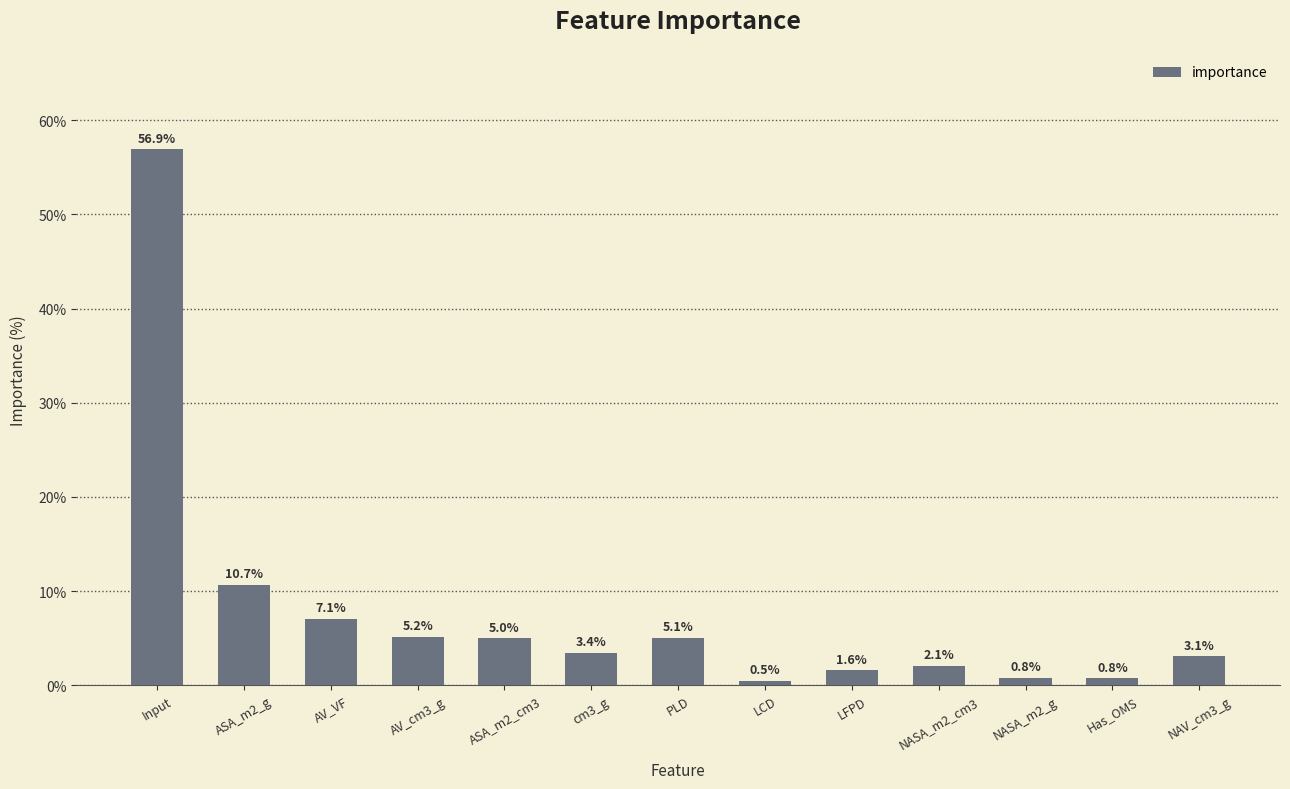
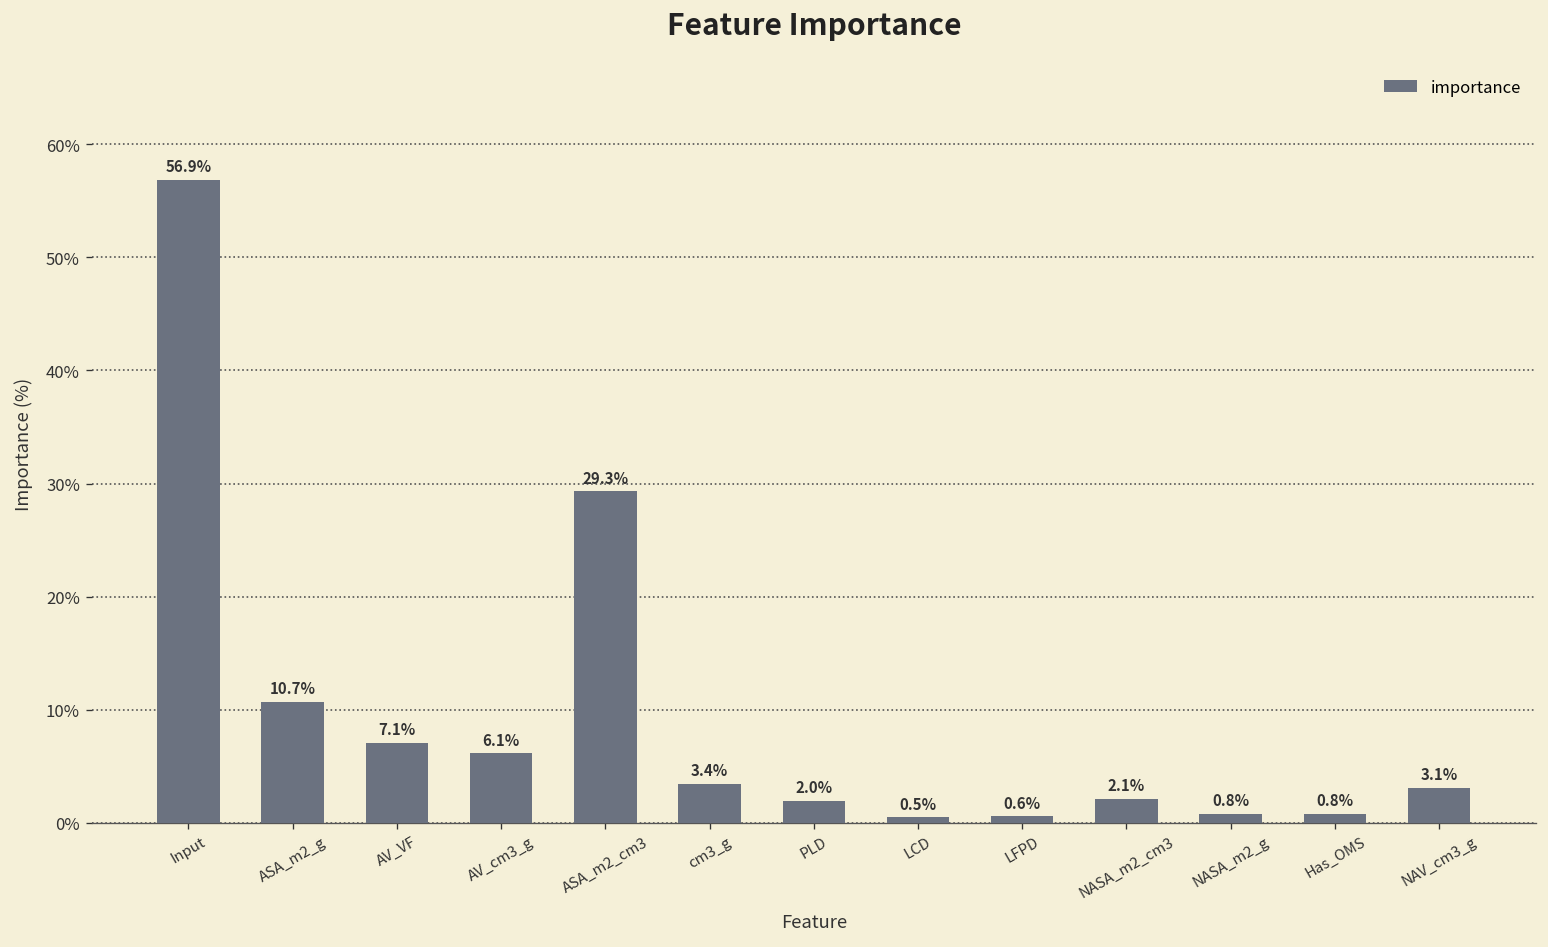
AV_cm3_g: 5.2% -> 6.1%
ASA_m2_cm3: 5.0% -> 29.3%
PLD: 5.1% -> 2.0%
LFPD: 1.6% -> 0.6%
